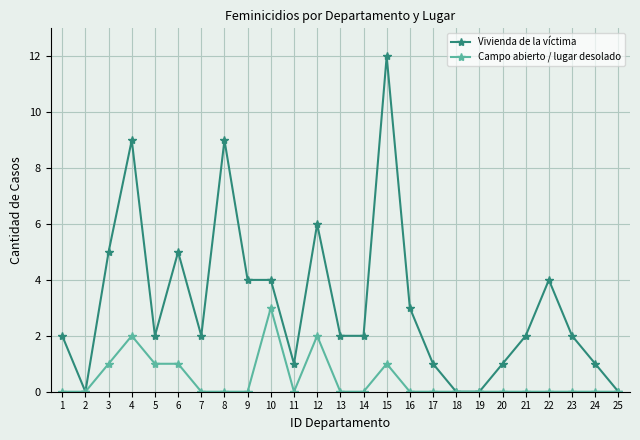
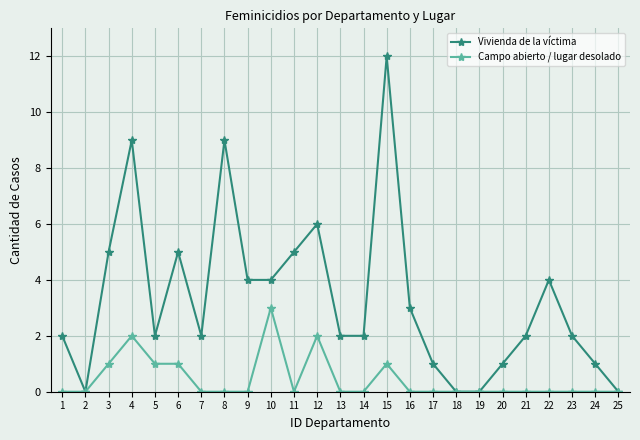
Vivienda de la víctima, 11: 1 -> 5
